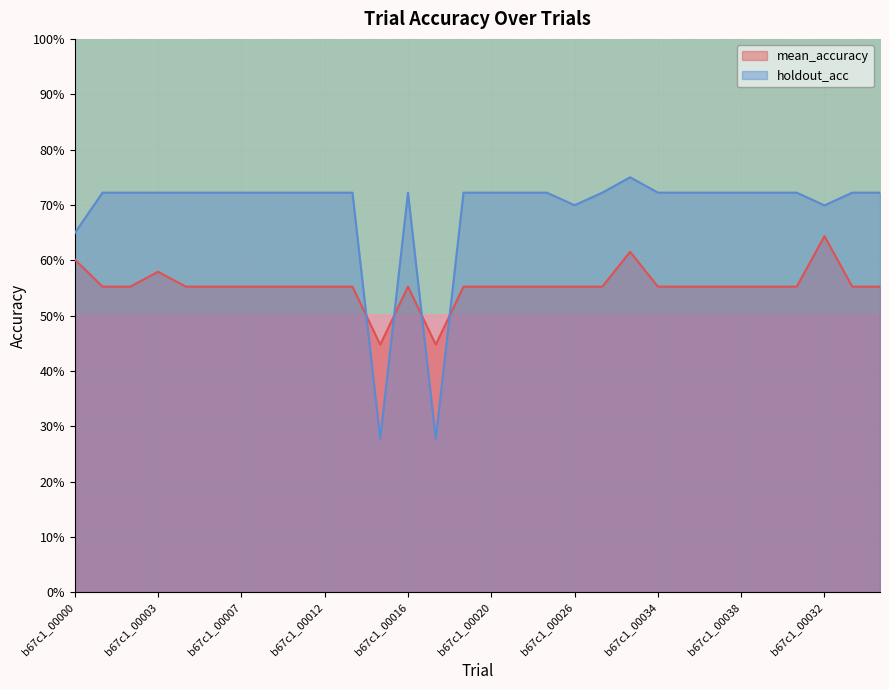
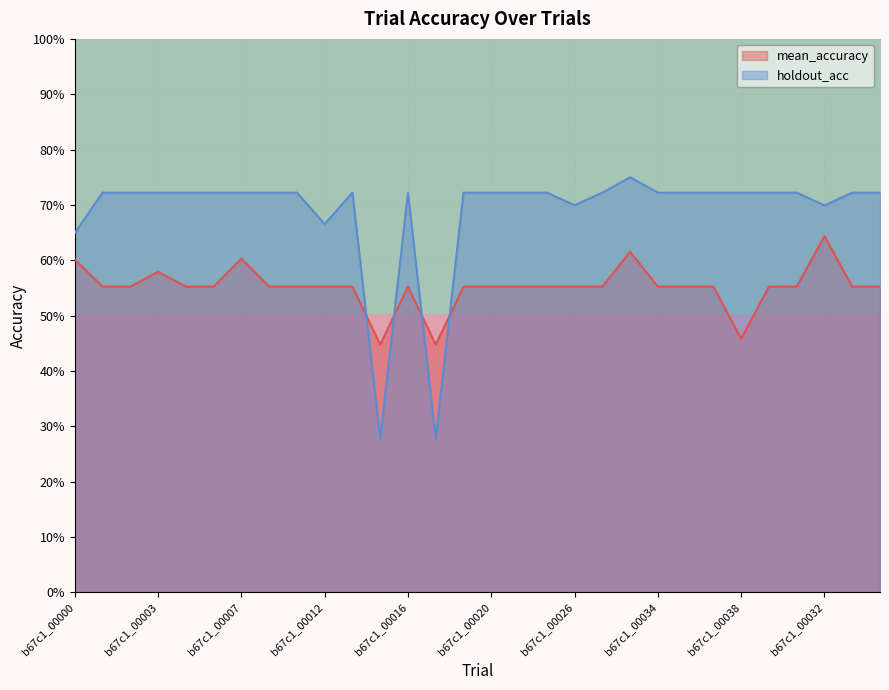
mean_accuracy, b67c1_00007: 55% -> 60%
holdout_acc, b67c1_00012: 72% -> 67%
mean_accuracy, b67c1_00038: 55% -> 46%
